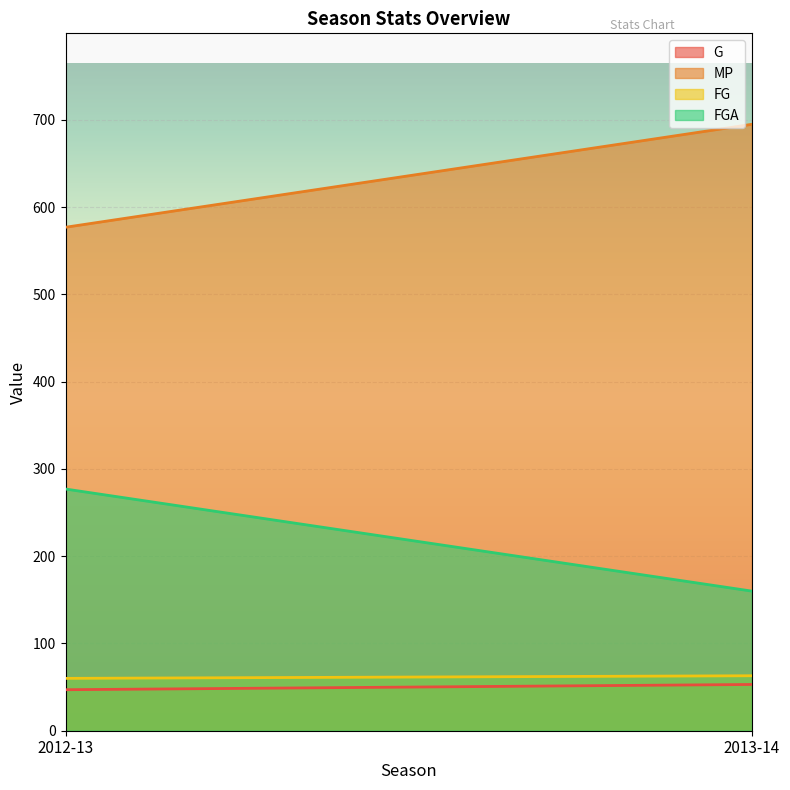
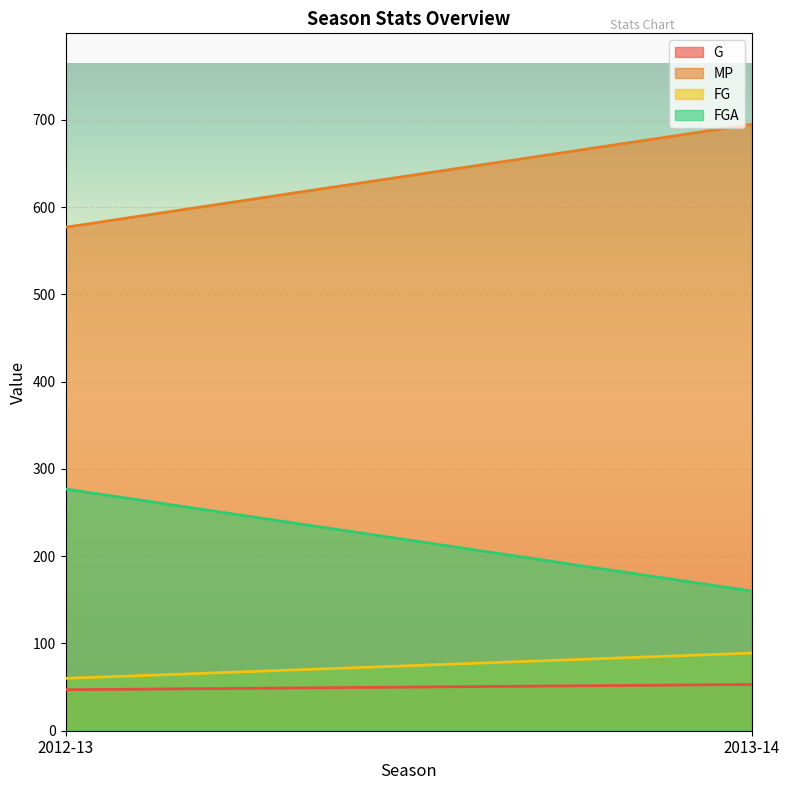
FG, 2013-14: 60 -> 90
